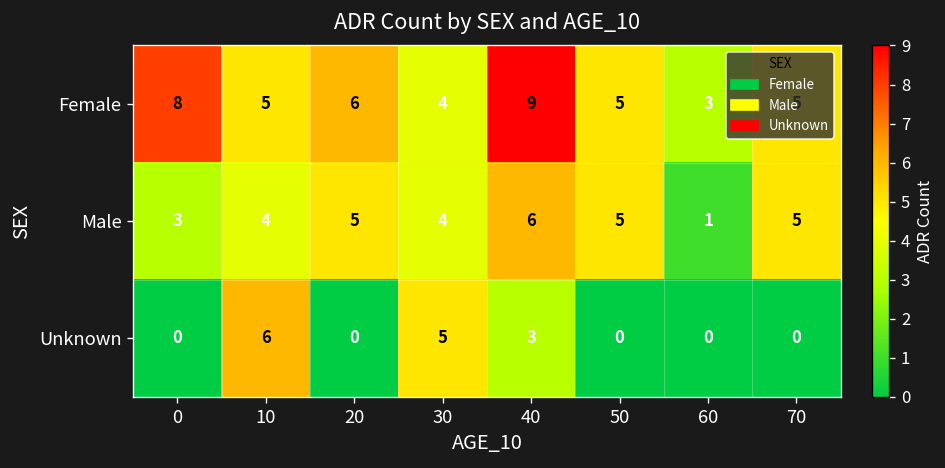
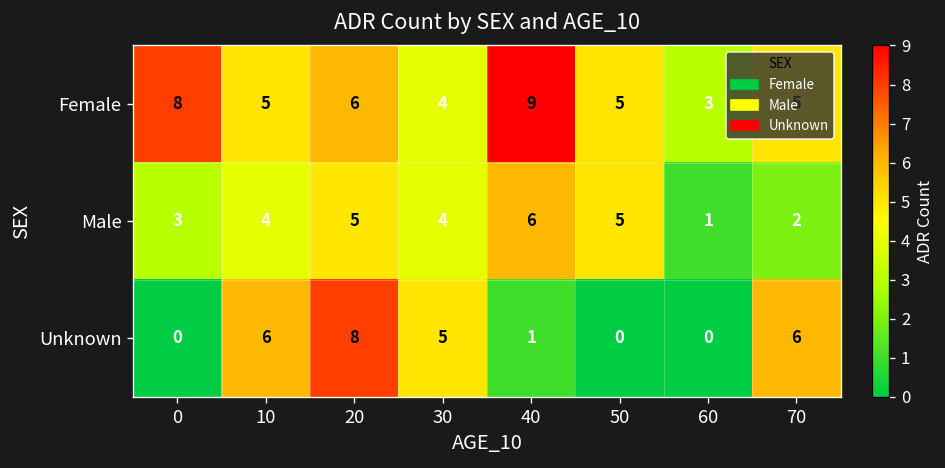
Male, 70: 5 -> 2
Unknown, 20: 0 -> 8
Unknown, 40: 3 -> 1
Unknown, 70: 0 -> 6
